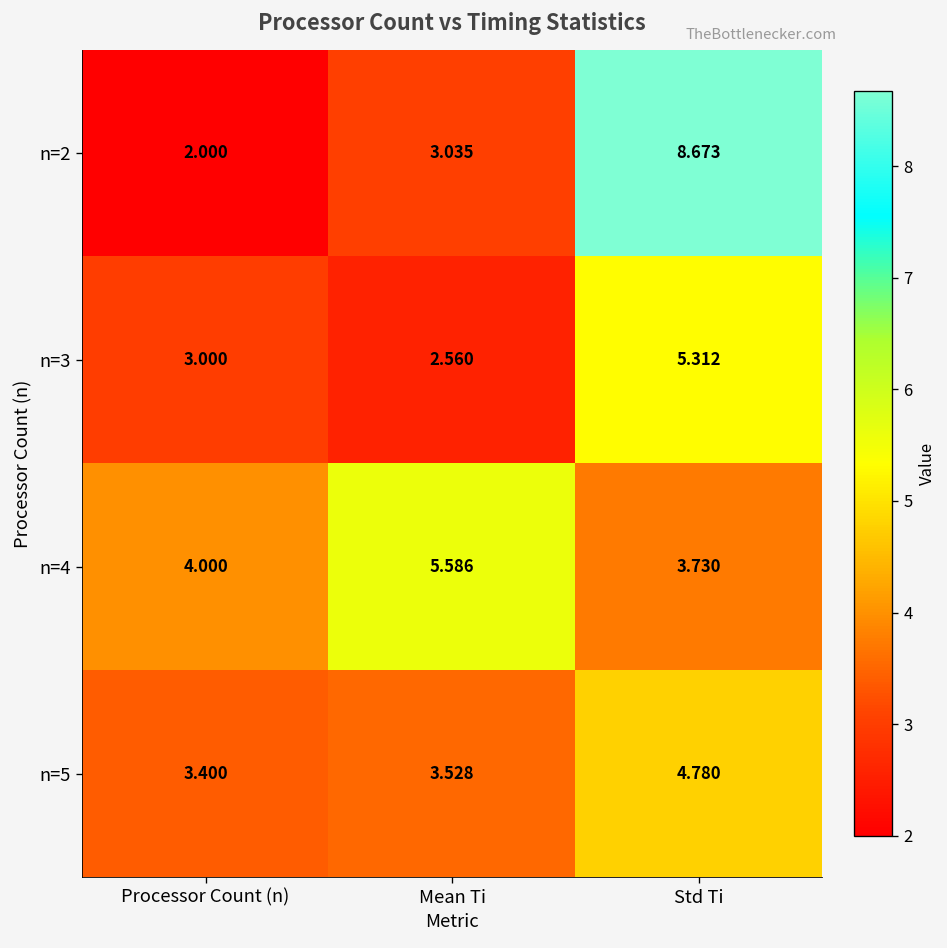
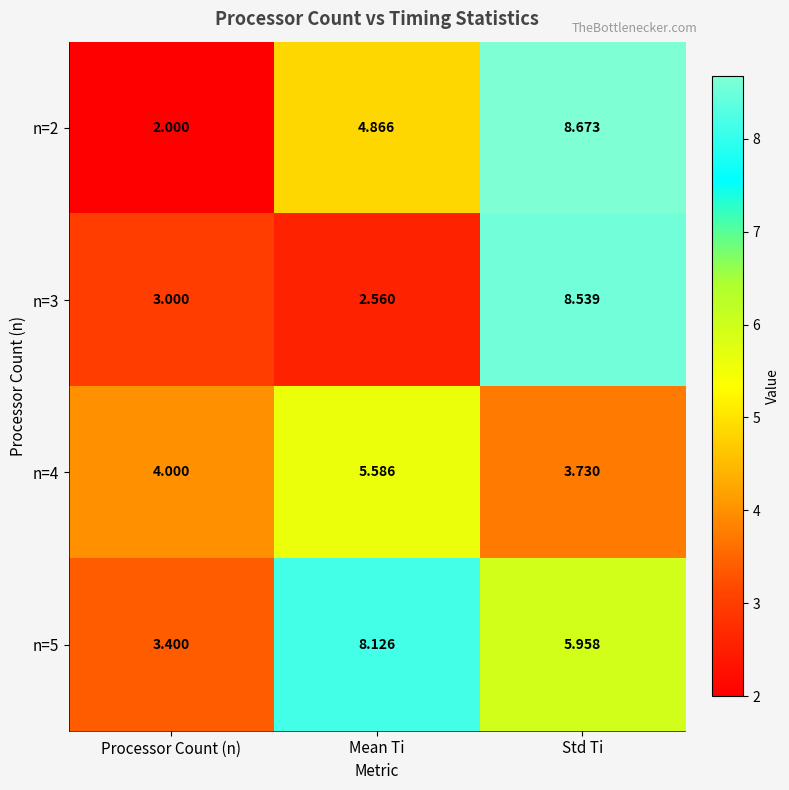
n=2, Mean Ti: 3.035 -> 4.866
n=3, Std Ti: 5.312 -> 8.539
n=5, Mean Ti: 3.528 -> 8.126
n=5, Std Ti: 4.780 -> 5.958
